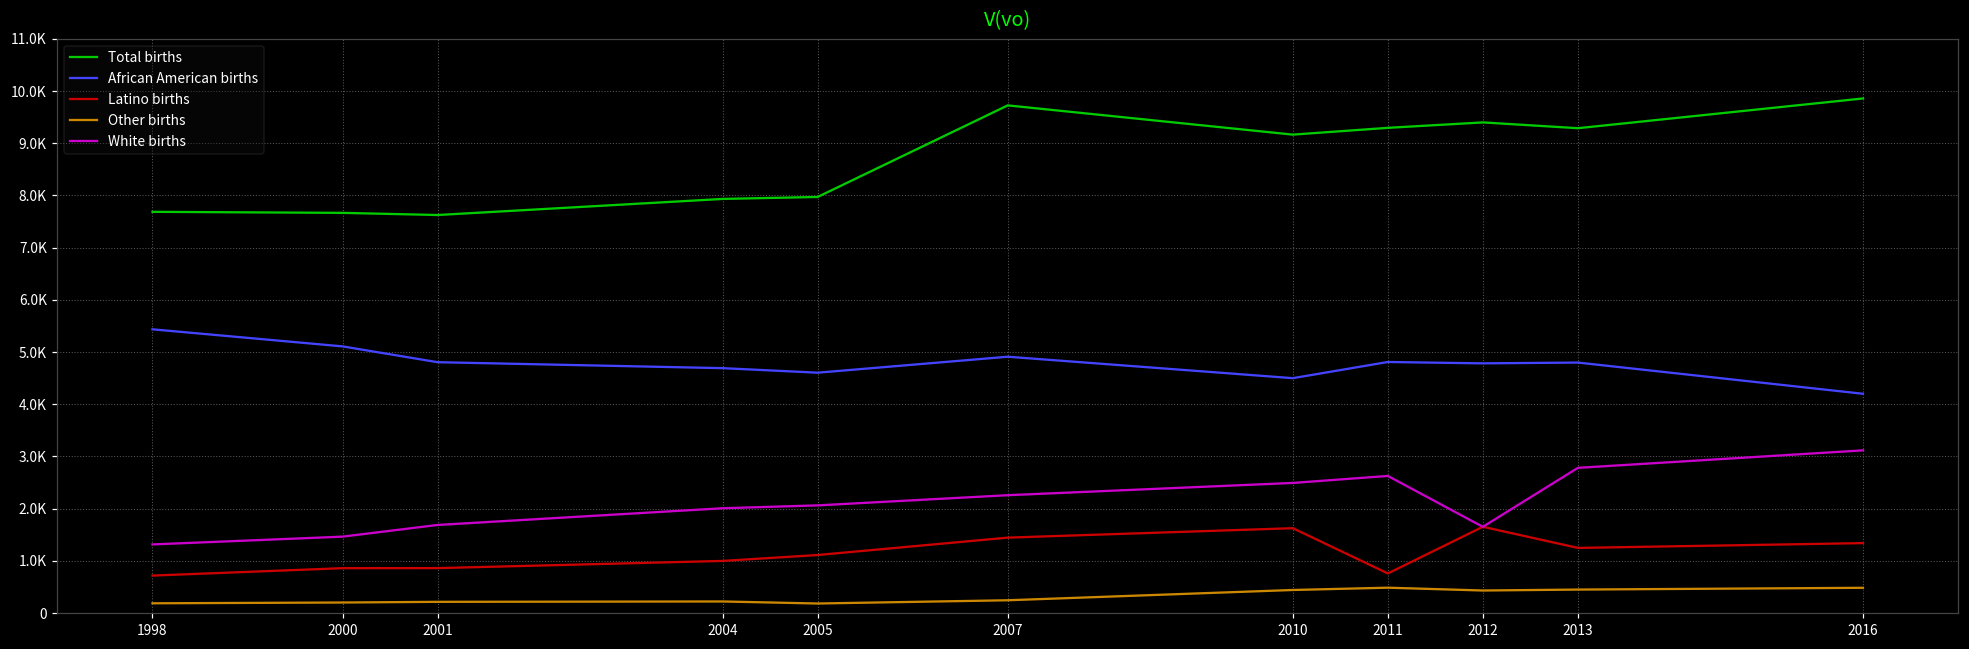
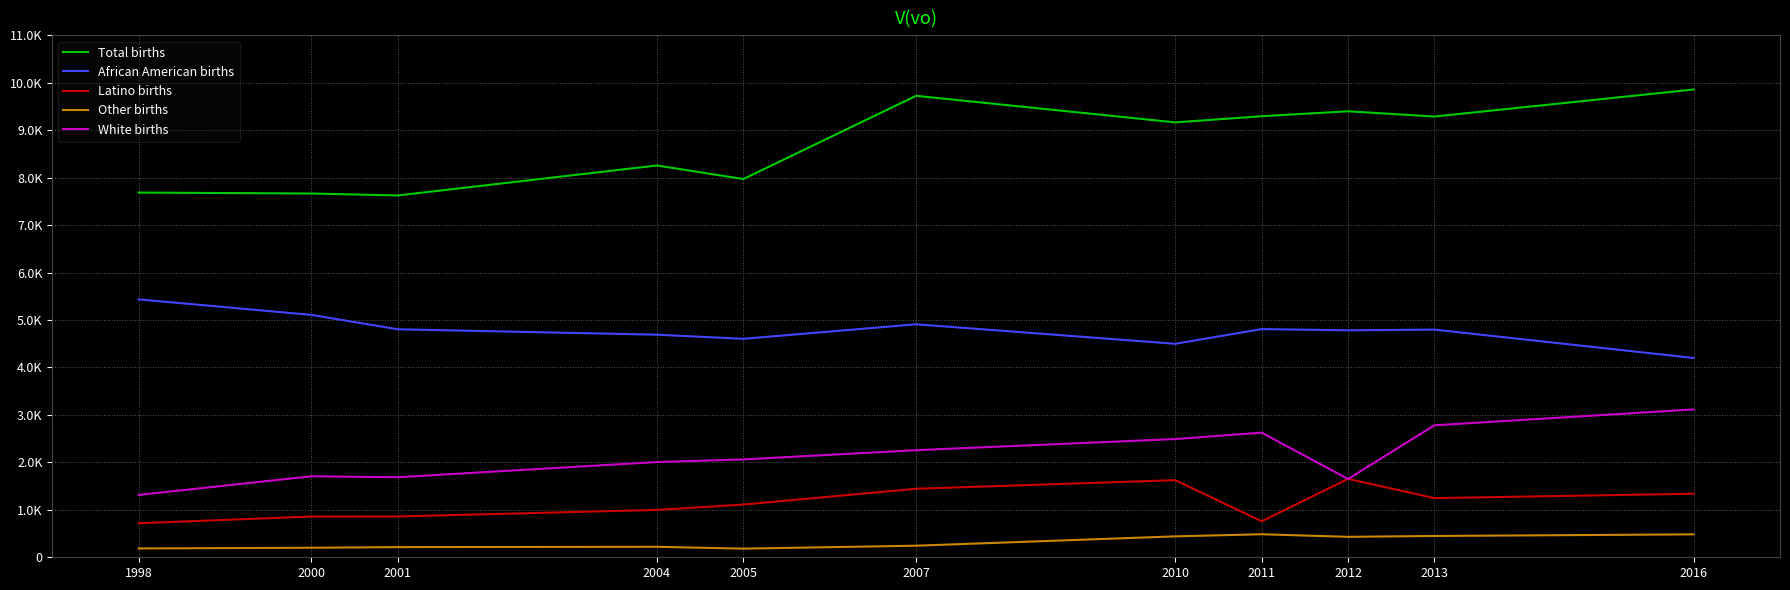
White births, 2000: 1500 -> 1700
Total births, 2004: 7900 -> 8300
